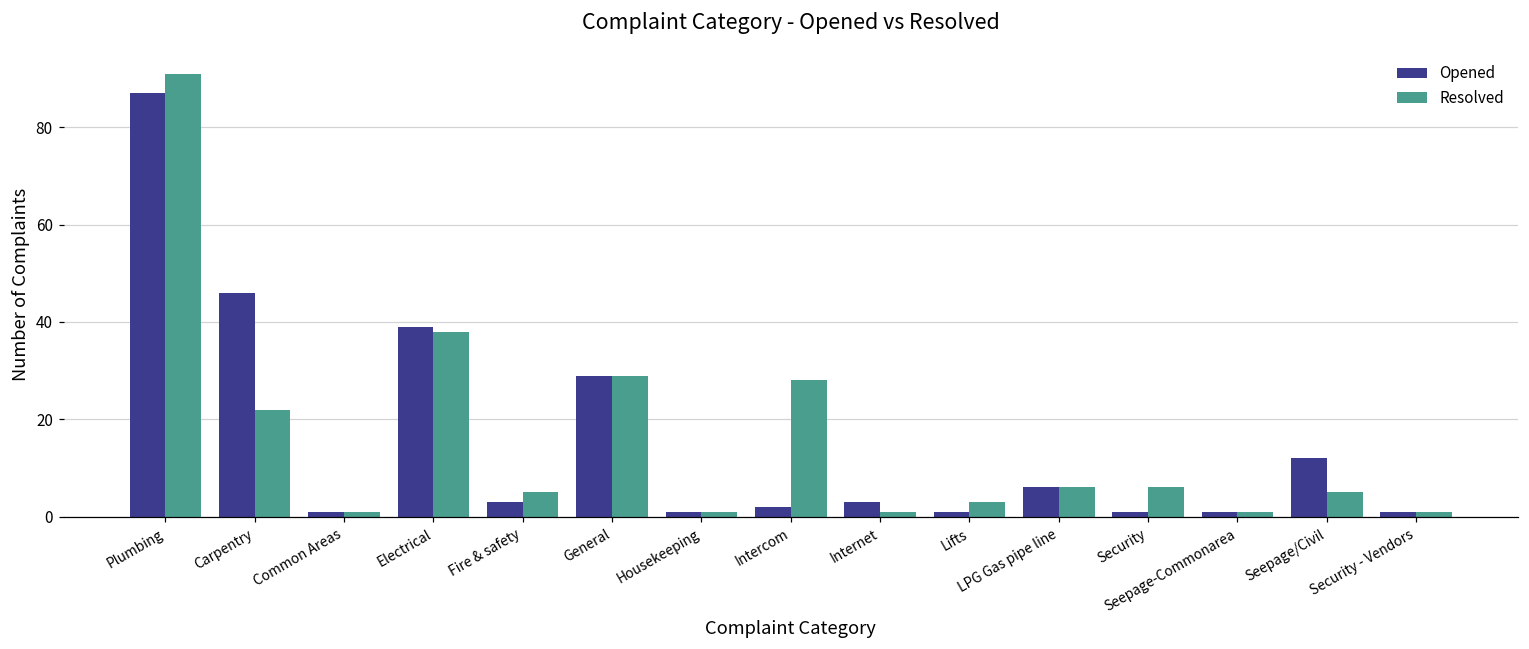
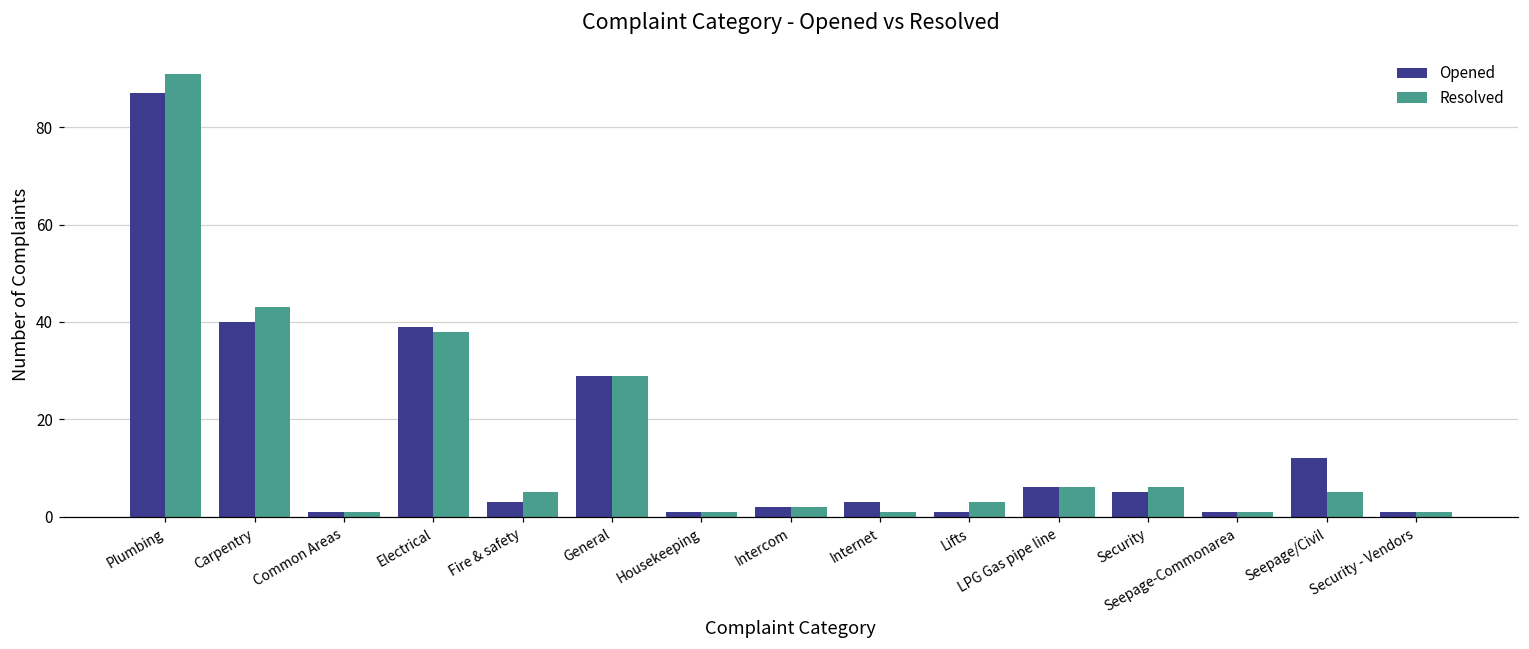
Opened, Carpentry: 46 -> 40
Resolved, Carpentry: 22 -> 43
Resolved, Intercom: 28 -> 2
Opened, Security: 1 -> 5
